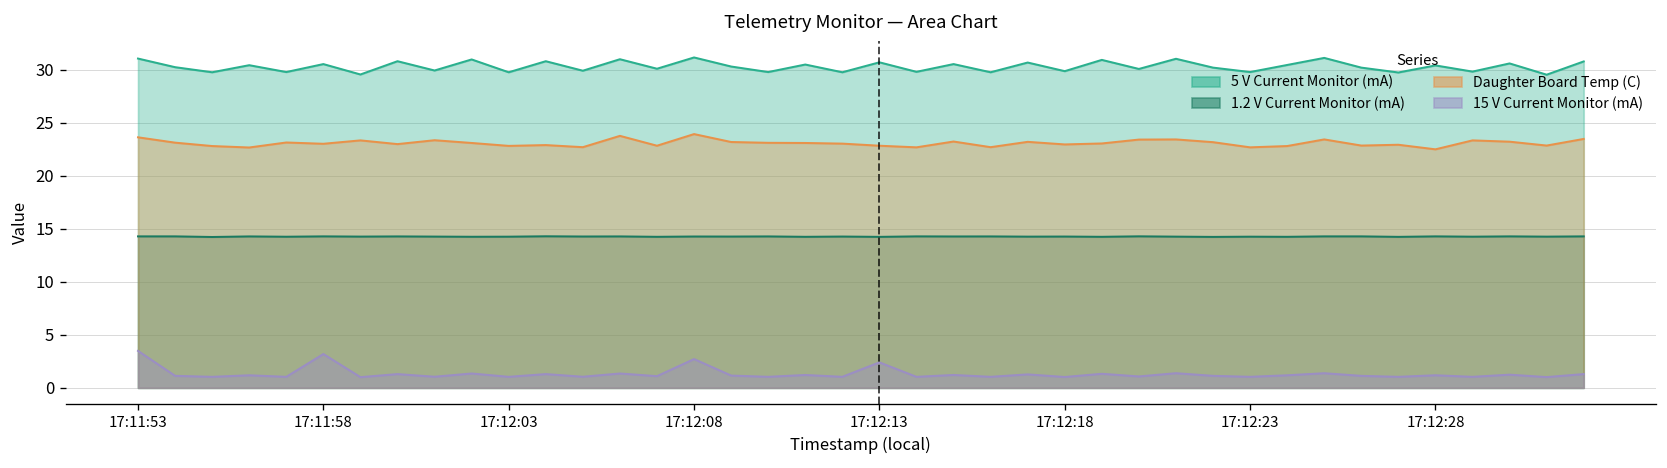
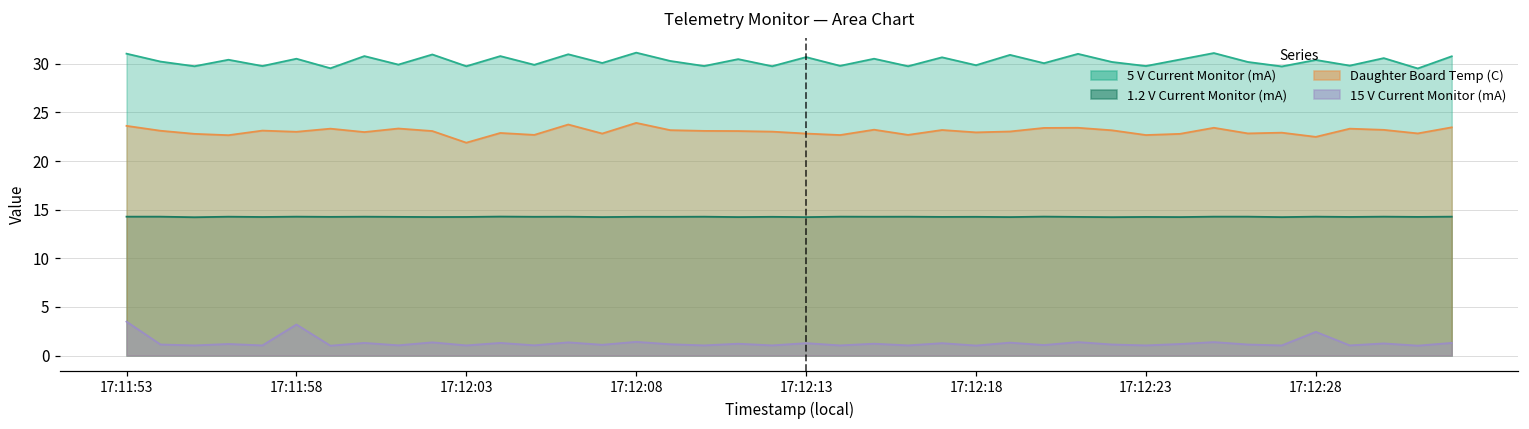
Daughter Board Temp (C), 17:12:03: 23 -> 22
15 V Current Monitor (mA), 17:12:08: 3 -> 1
15 V Current Monitor (mA), 17:12:13: 2 -> 1
15 V Current Monitor (mA), 17:12:28: 1 -> 2
